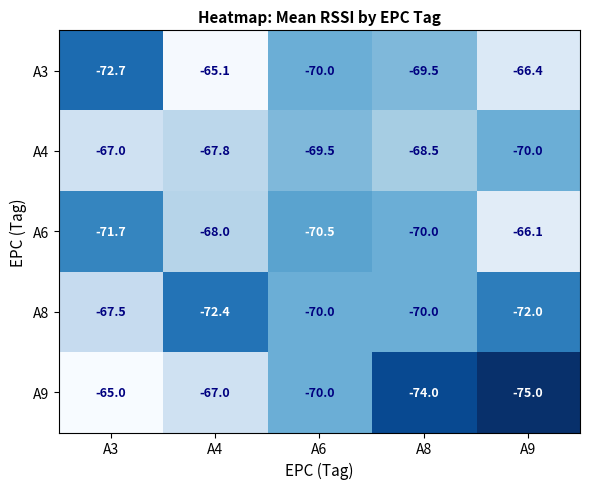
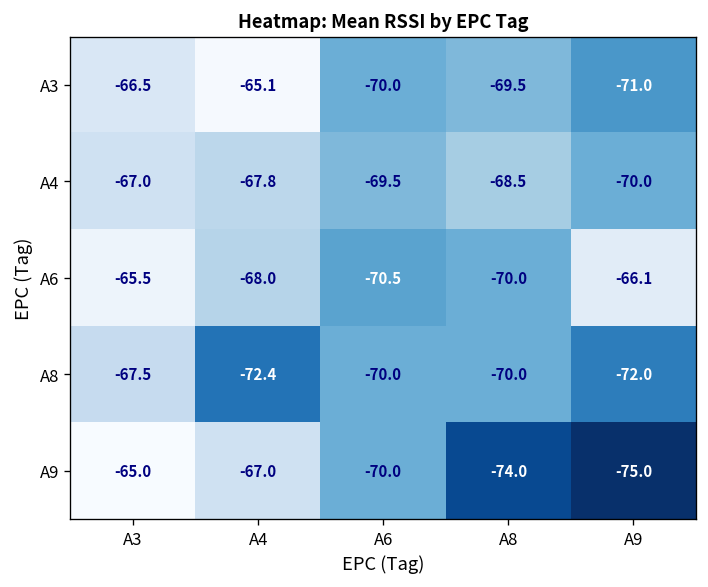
A3, A3: -72.7 -> -66.5
A3, A9: -66.4 -> -71.0
A6, A3: -71.7 -> -65.5
